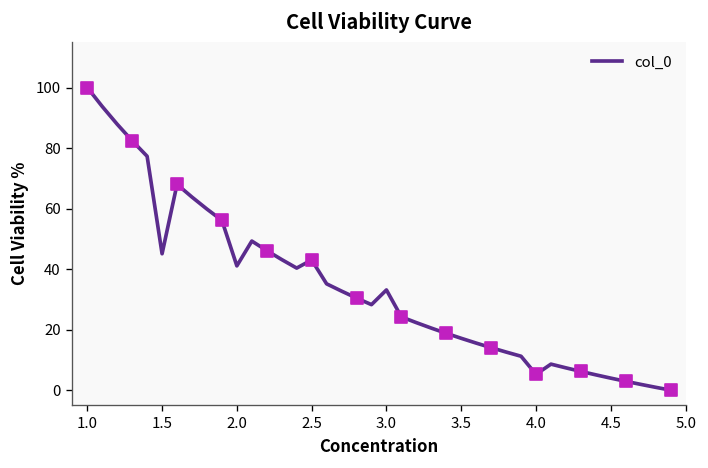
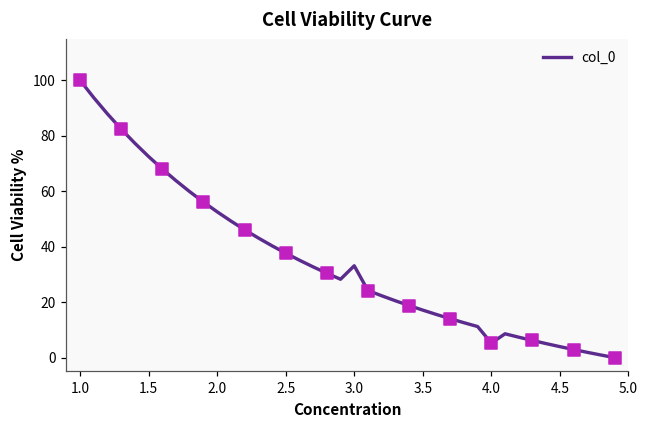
col_0, 1.5: 45 -> 73
col_0, 2.0: 41 -> 53
col_0, 2.5: 43 -> 38
